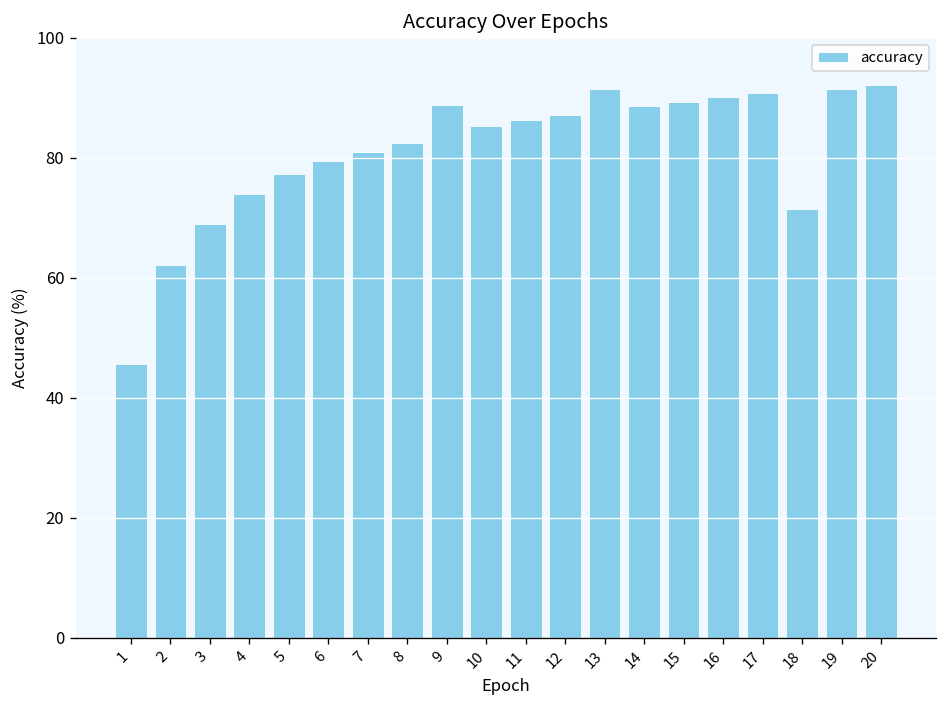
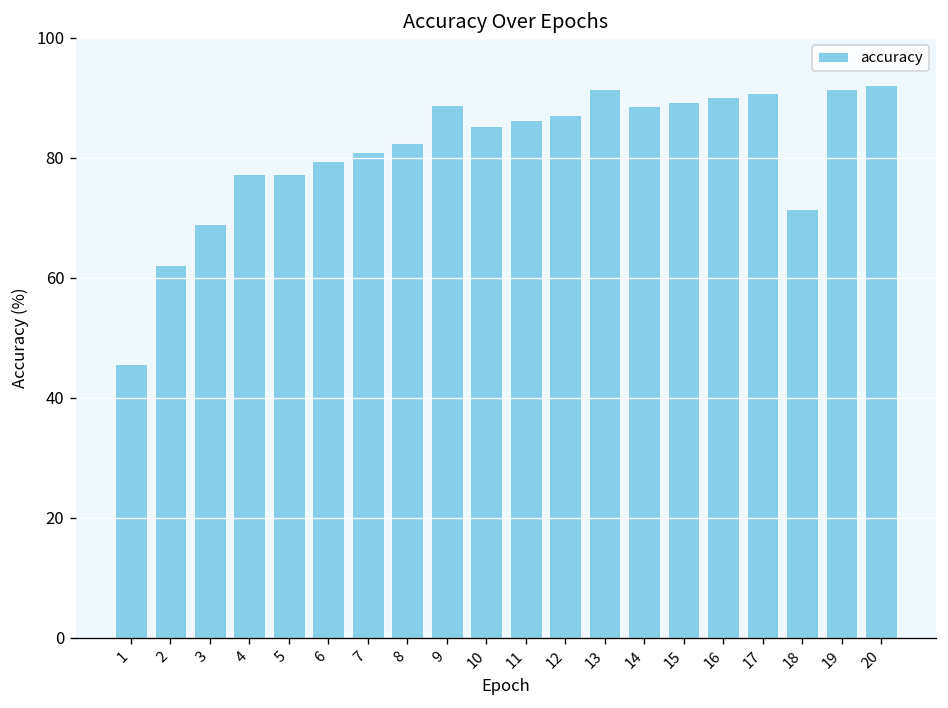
4: 74 -> 77
